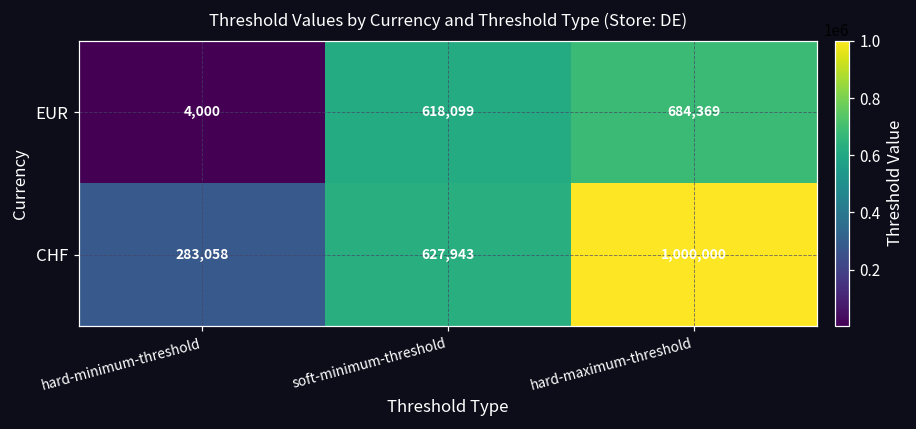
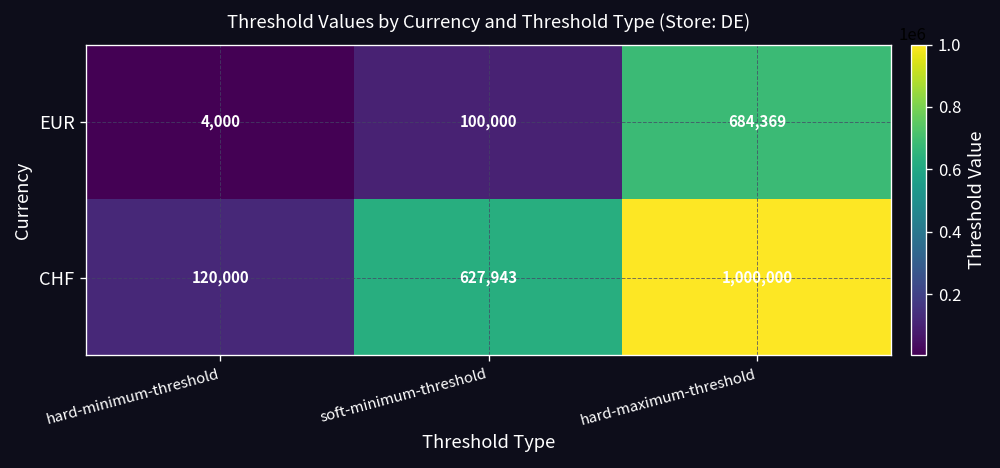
EUR, soft-minimum-threshold: 618,099 -> 100,000
CHF, hard-minimum-threshold: 283,058 -> 120,000
